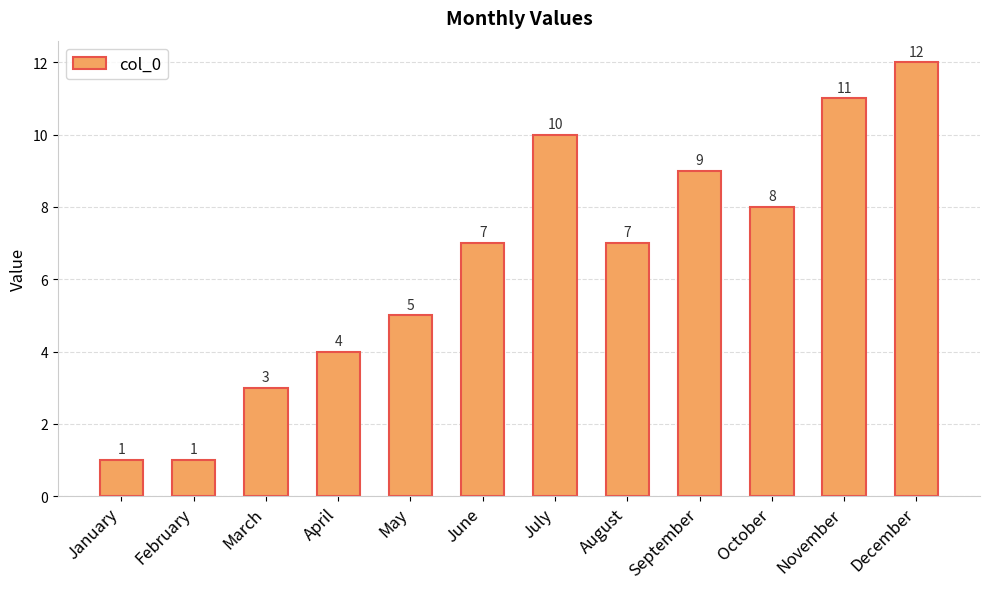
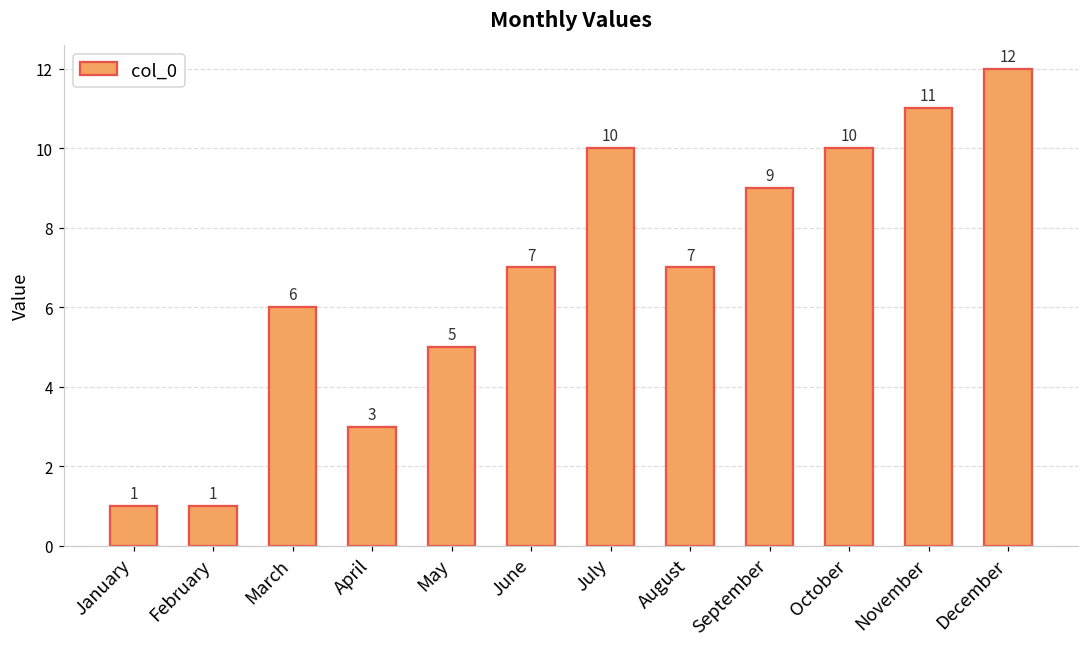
March: 3 -> 6
April: 4 -> 3
October: 8 -> 10
